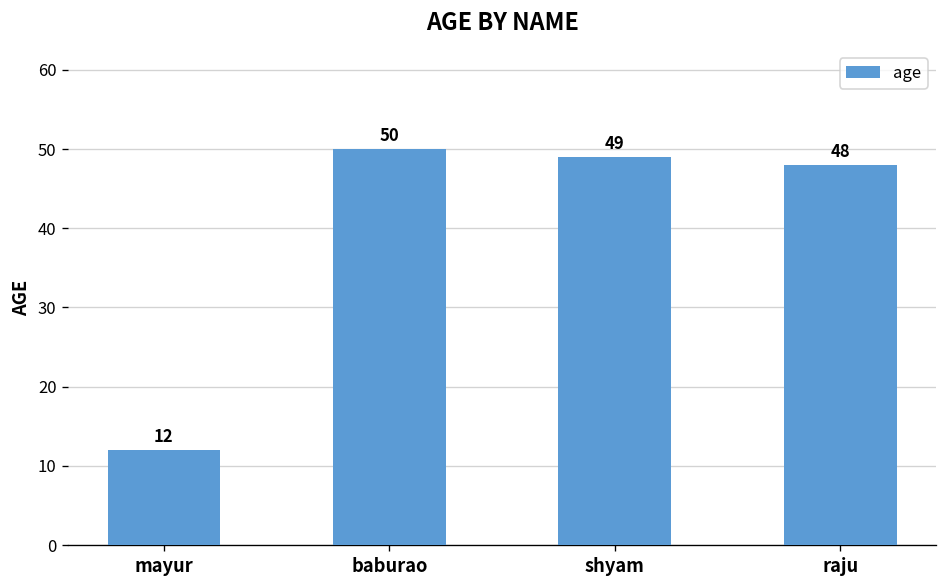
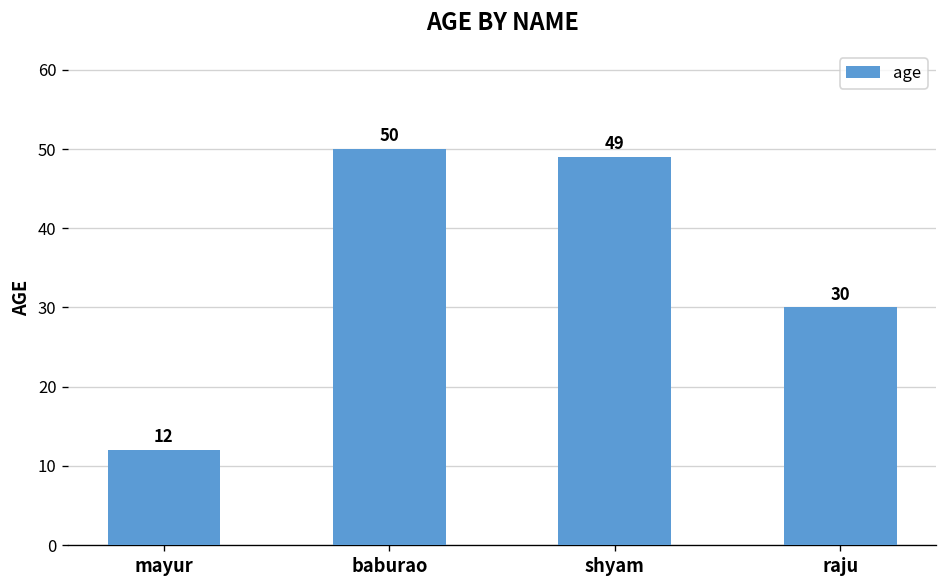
raju: 48 -> 30
